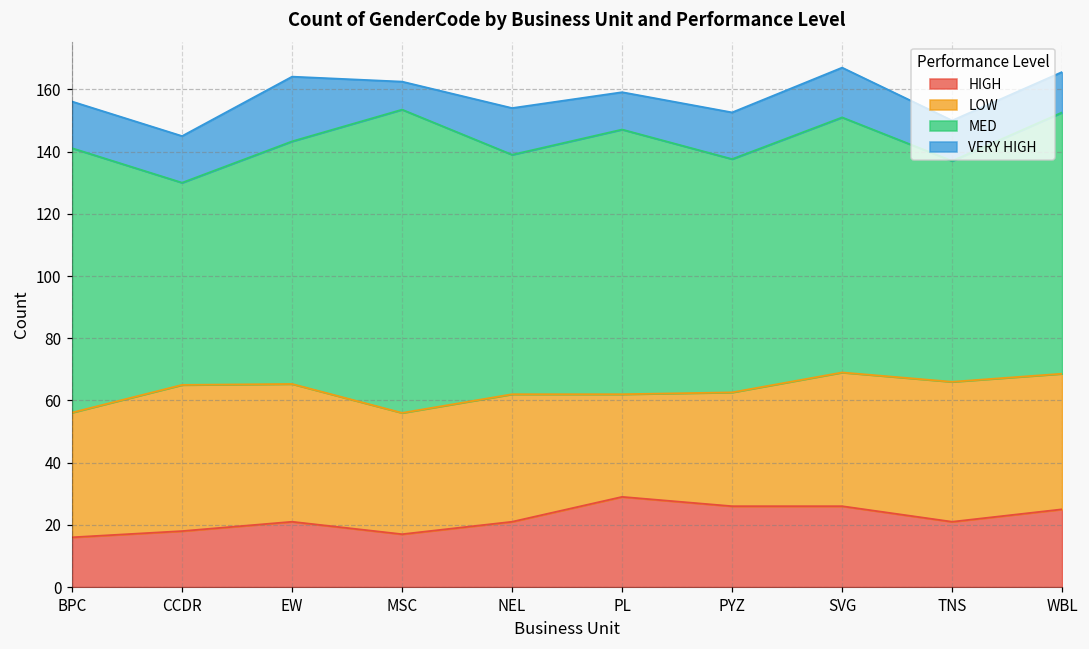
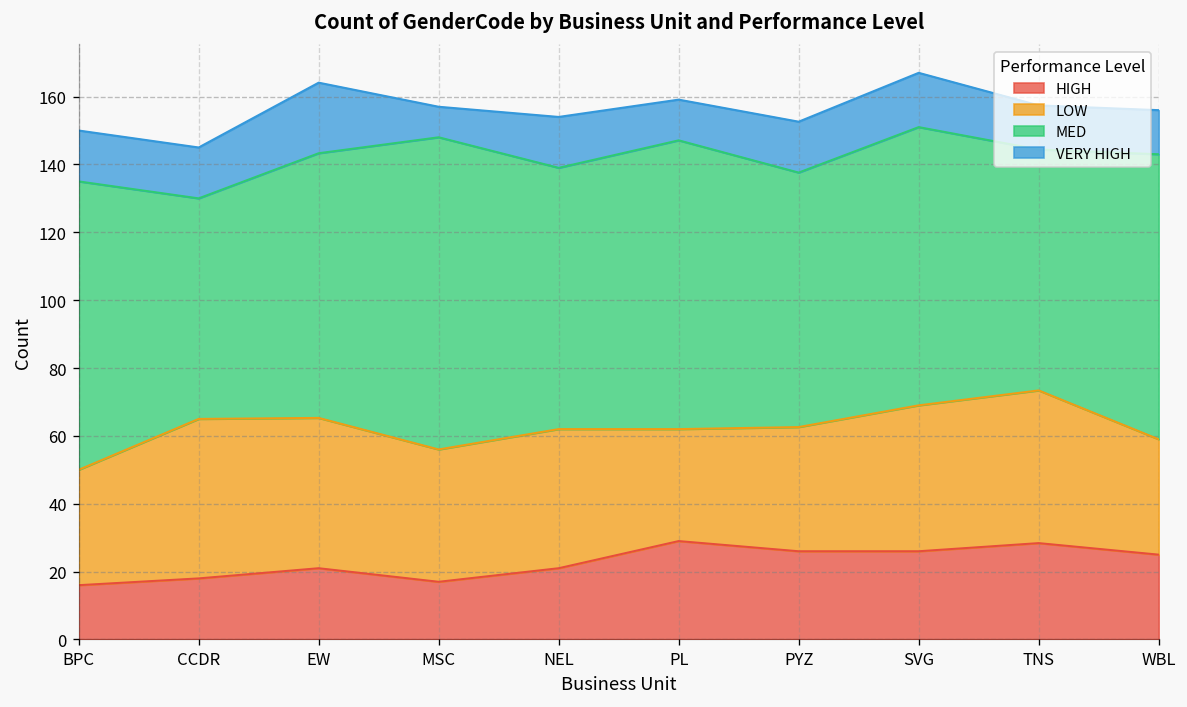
LOW, BPC: 40 -> 34
MED, MSC: 98 -> 92
HIGH, TNS: 21 -> 28
LOW, WBL: 44 -> 34
